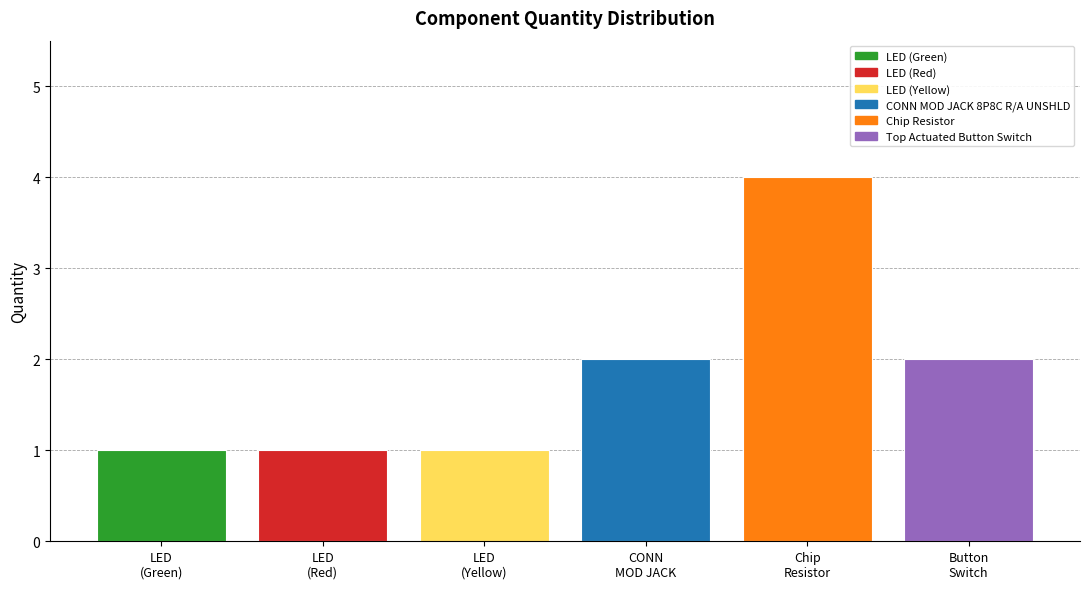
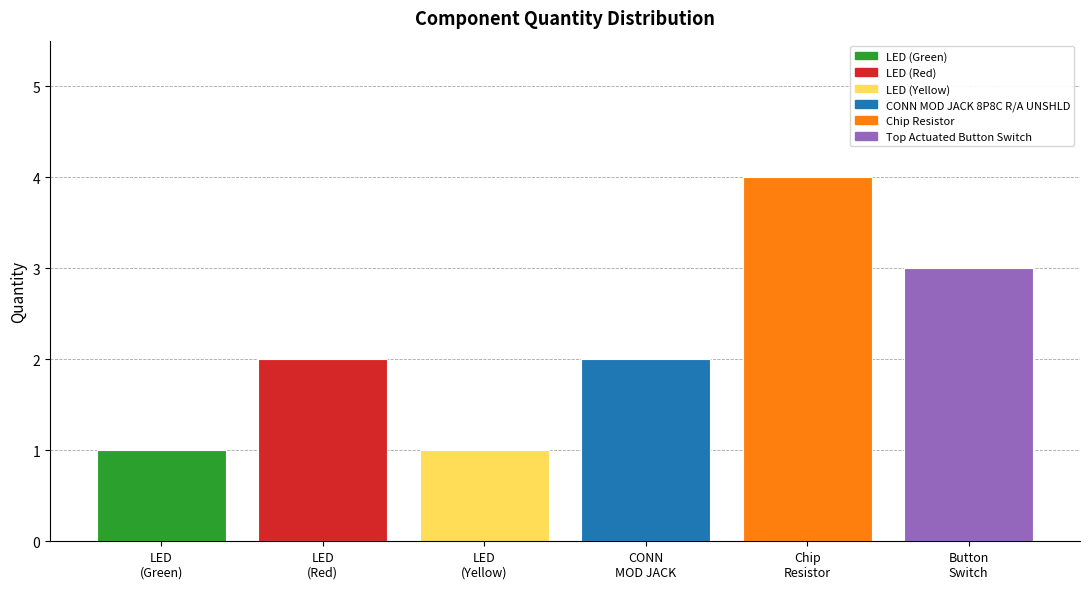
LED (Red): 1 -> 2
Button Switch: 2 -> 3
